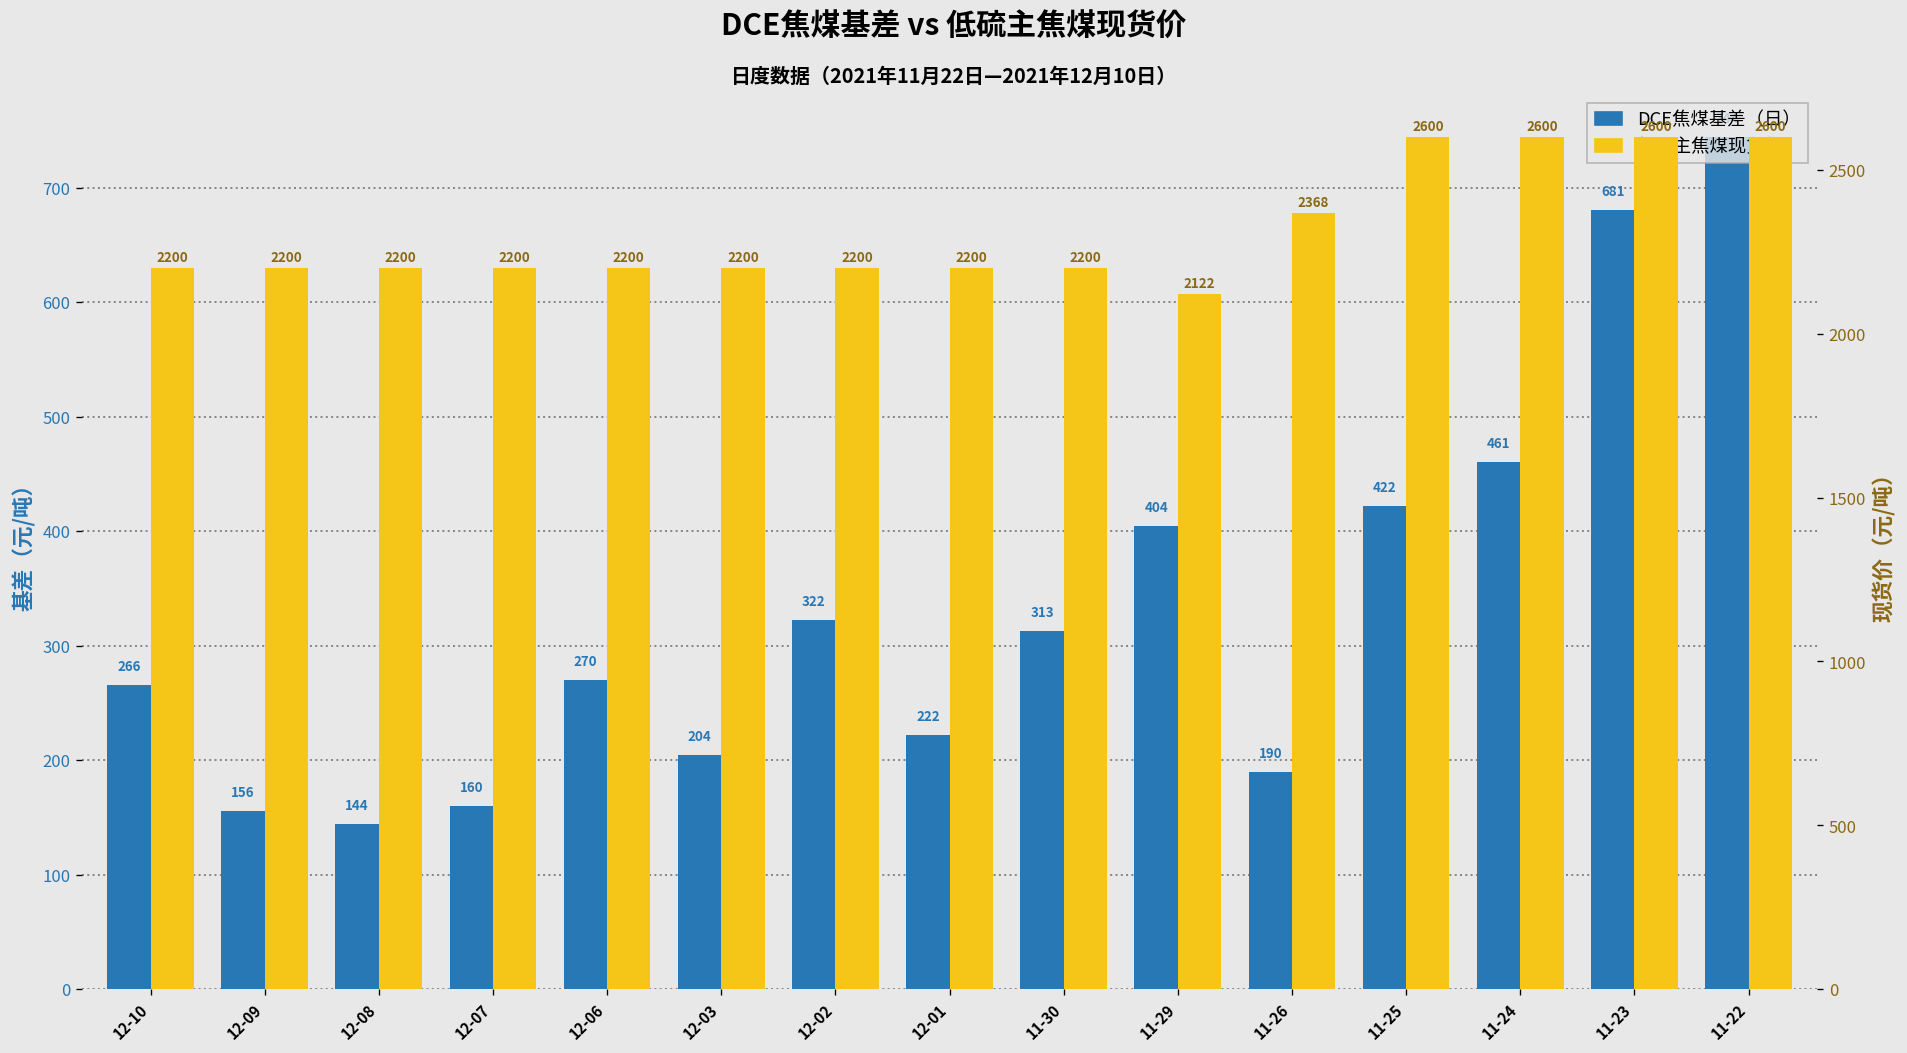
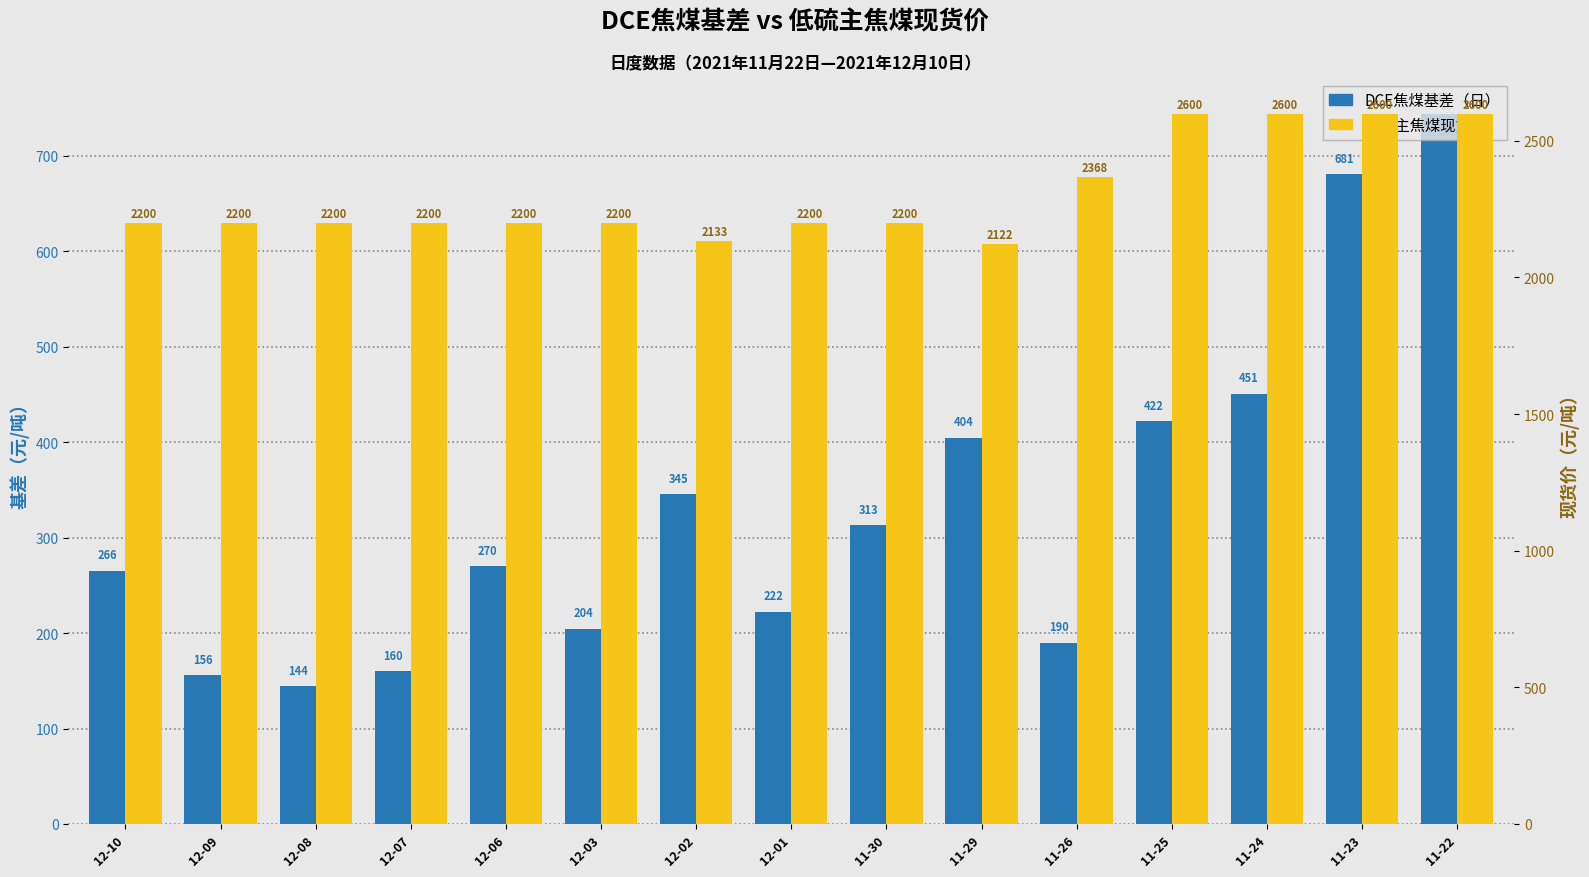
DCE焦煤基差（日）, 12-02: 322 -> 345
DCE焦煤基差（日）, 11-24: 461 -> 451
低硫主焦煤现货价, 12-02: 2200 -> 2133
